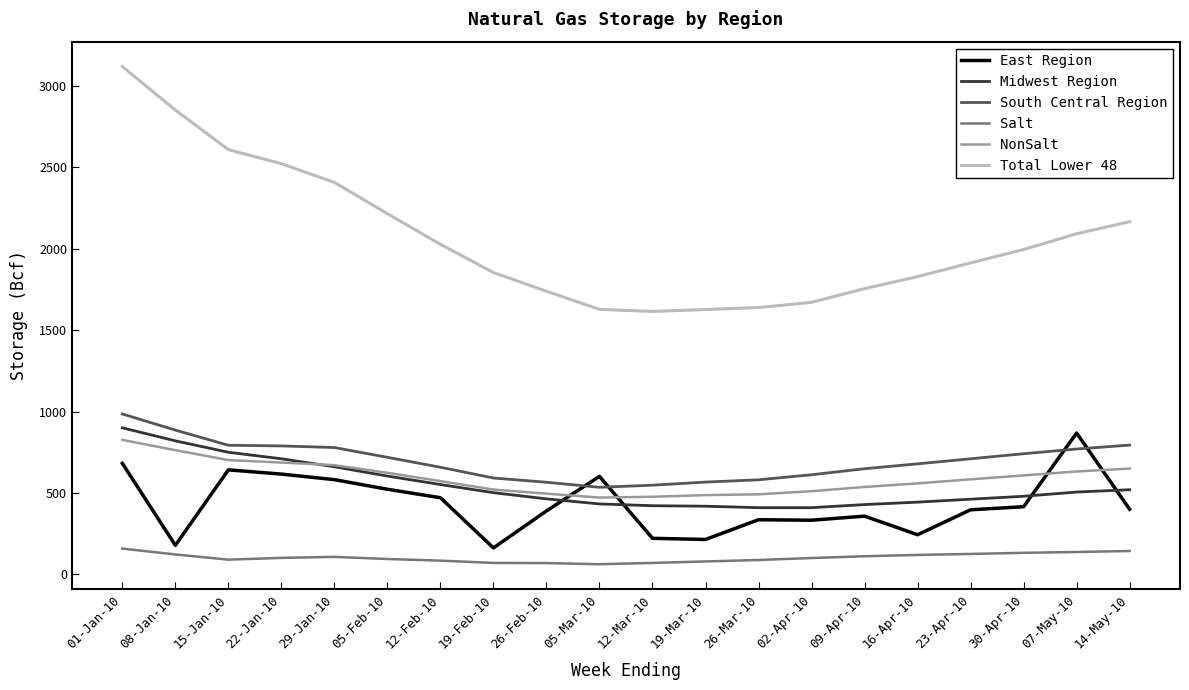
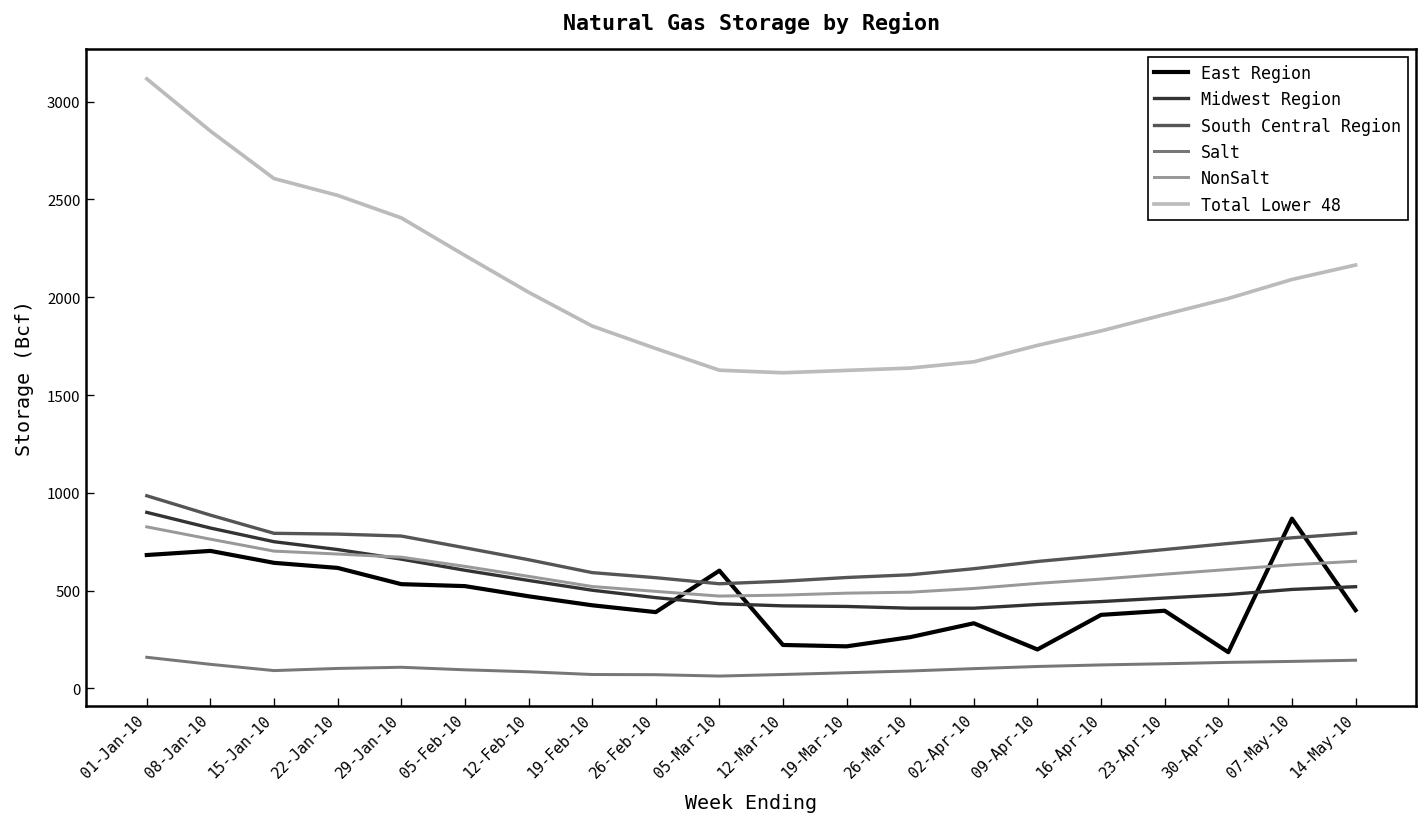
East Region, 08-Jan-10: 180 -> 700
East Region, 29-Jan-10: 580 -> 530
East Region, 19-Feb-10: 160 -> 430
East Region, 26-Mar-10: 340 -> 260
East Region, 09-Apr-10: 360 -> 200
East Region, 16-Apr-10: 240 -> 380
East Region, 30-Apr-10: 420 -> 190
